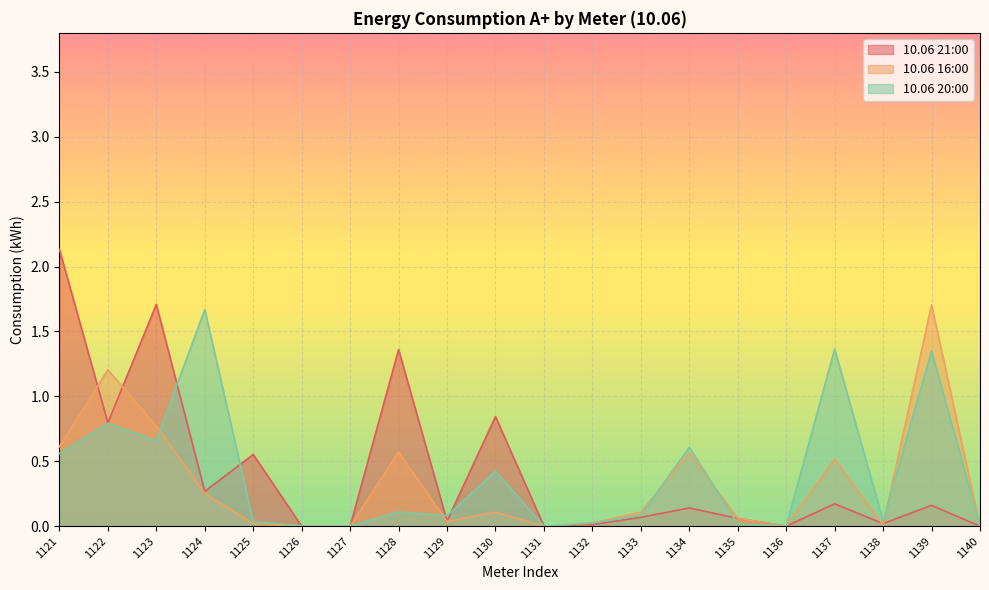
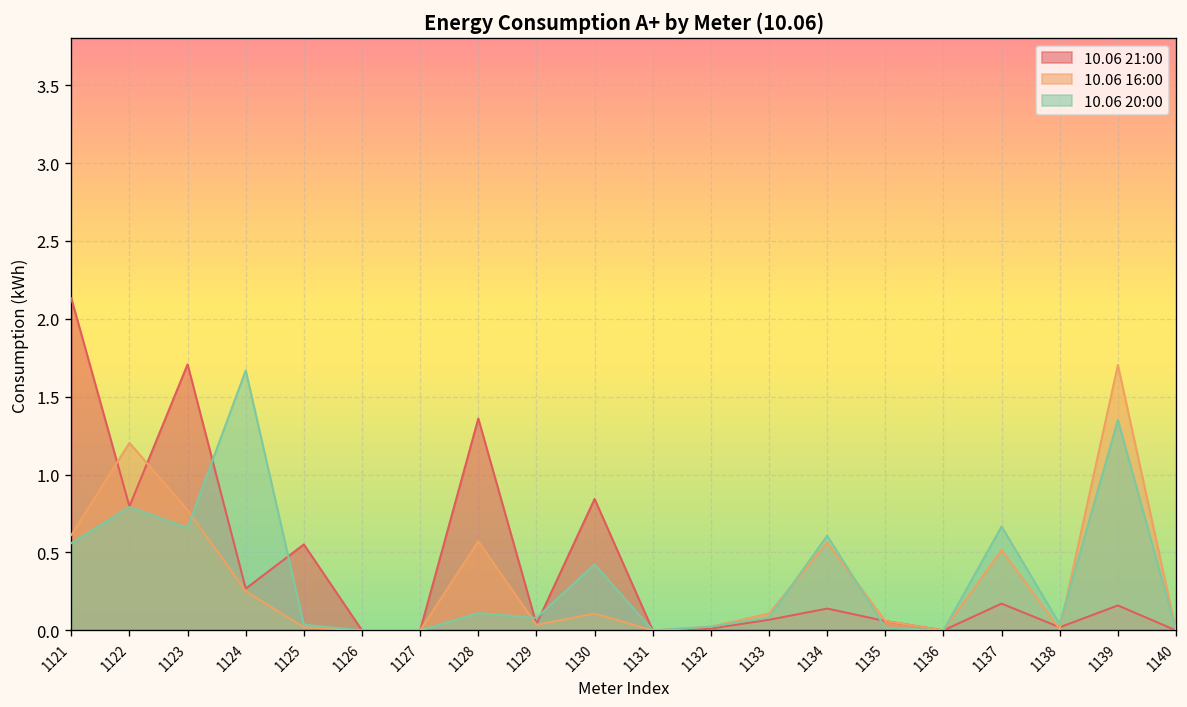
10.06 20:00, 1137: 1.36 -> 0.67
